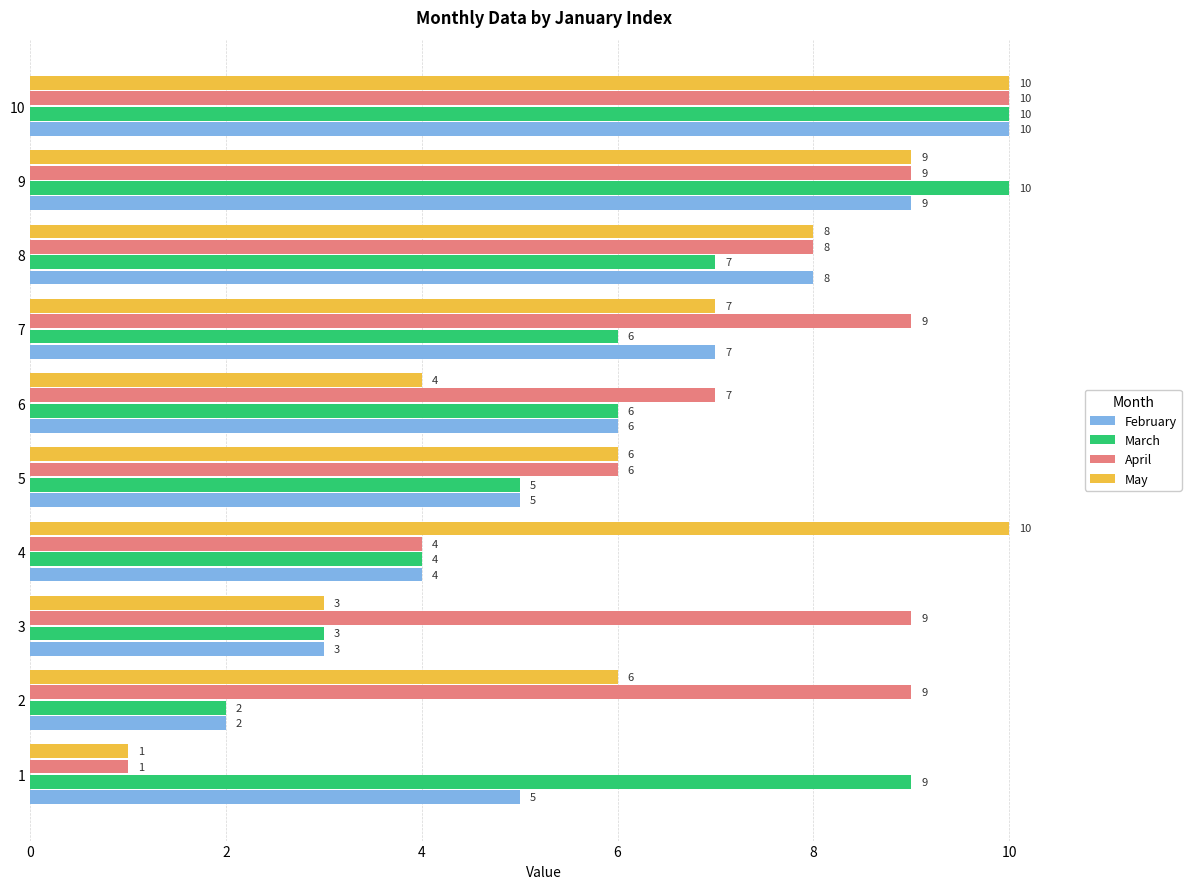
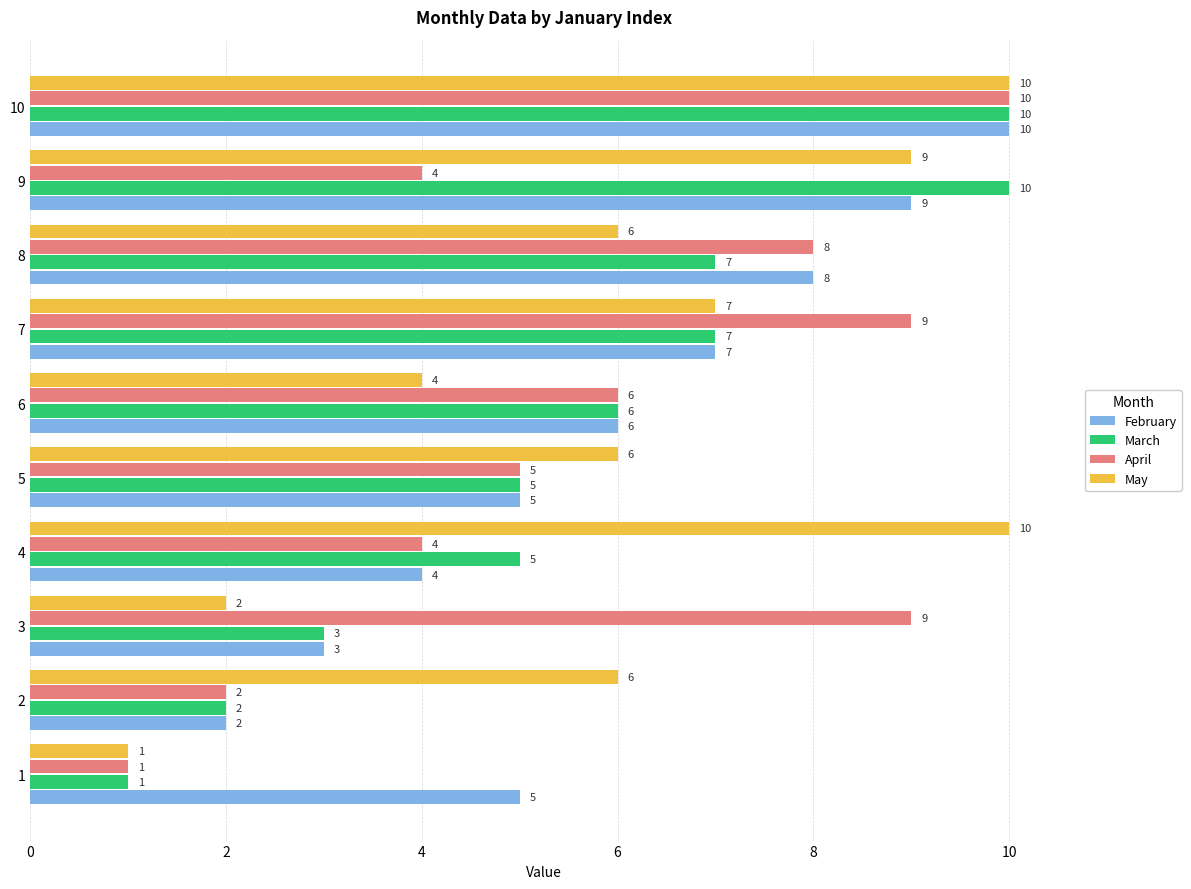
April, 9: 9 -> 4
May, 8: 8 -> 6
March, 7: 6 -> 7
April, 6: 7 -> 6
April, 5: 6 -> 5
March, 4: 4 -> 5
May, 3: 3 -> 2
April, 2: 9 -> 2
March, 1: 9 -> 1
